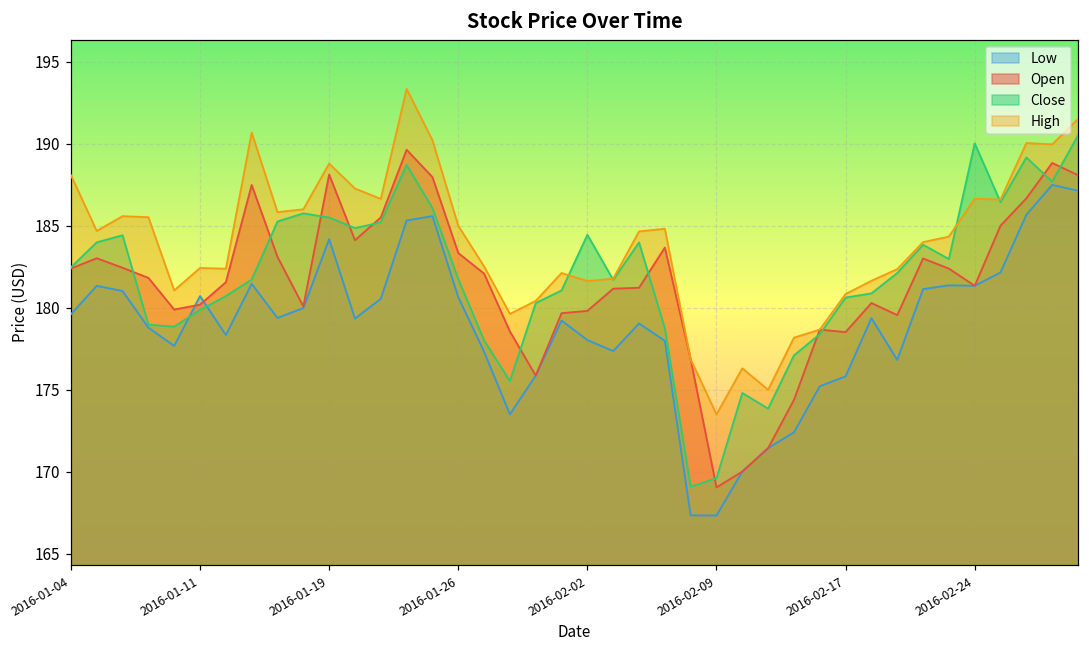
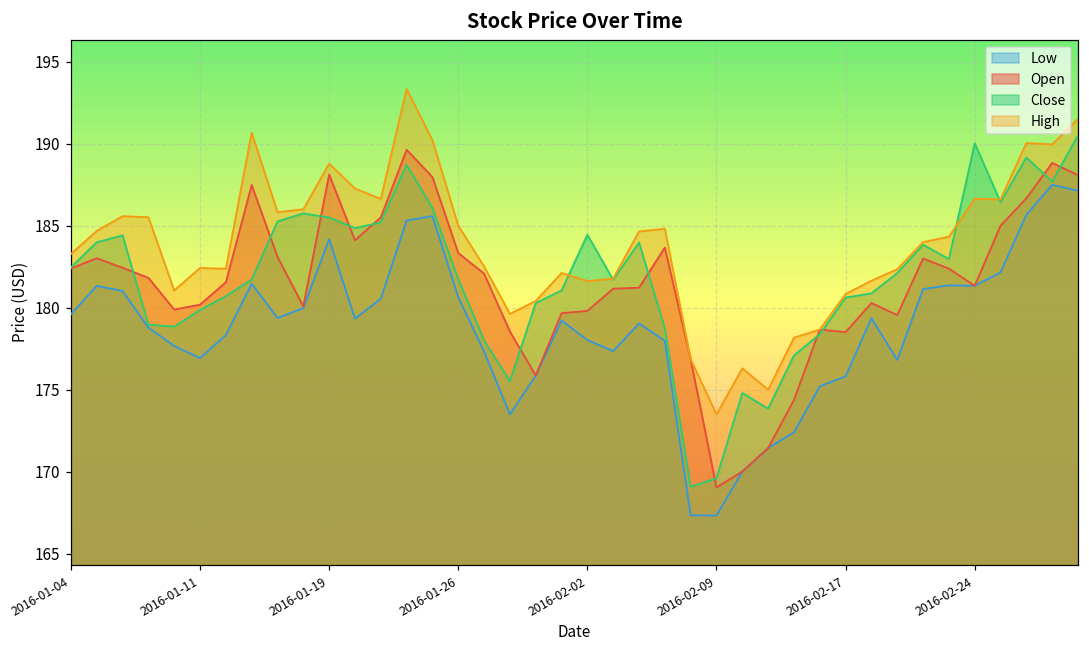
High, 2016-01-04: 188.1 -> 183.3
Low, 2016-01-11: 180.7 -> 176.9
